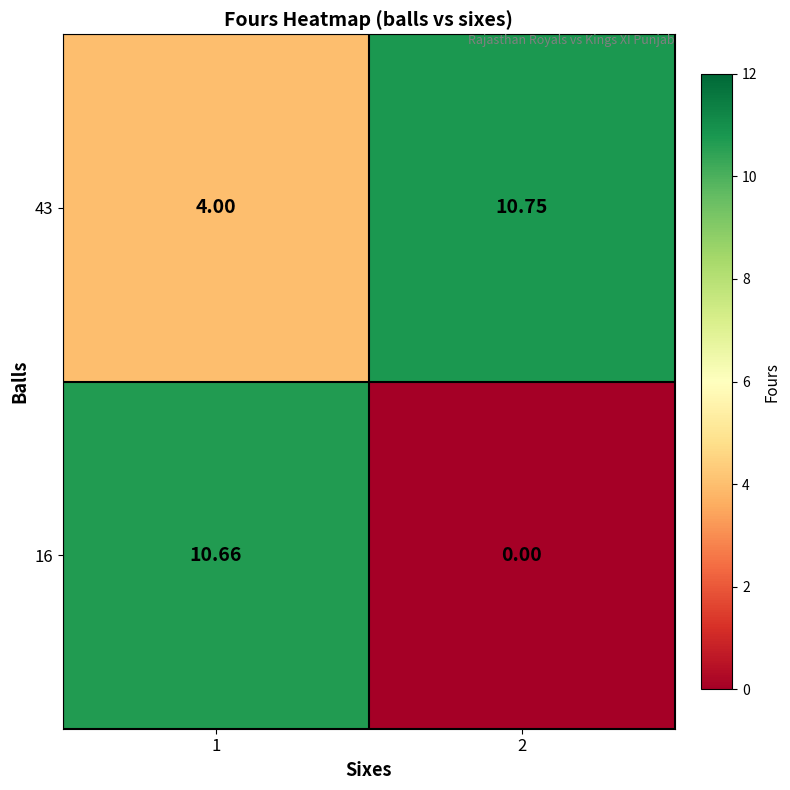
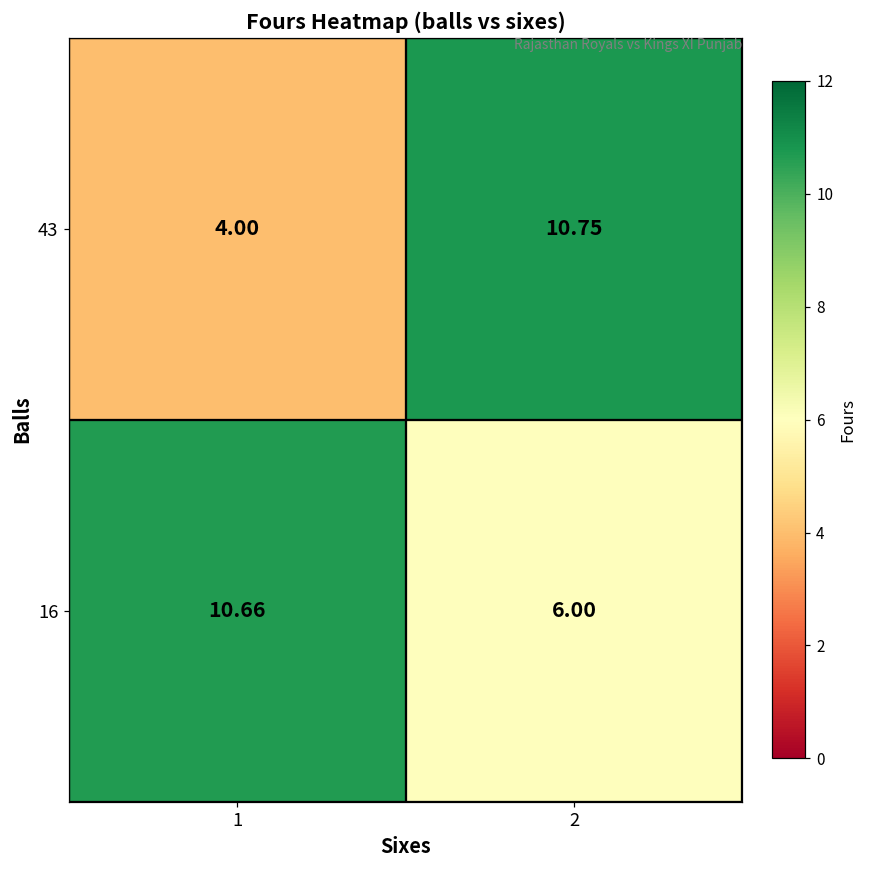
16, 2: 0.00 -> 6.00
